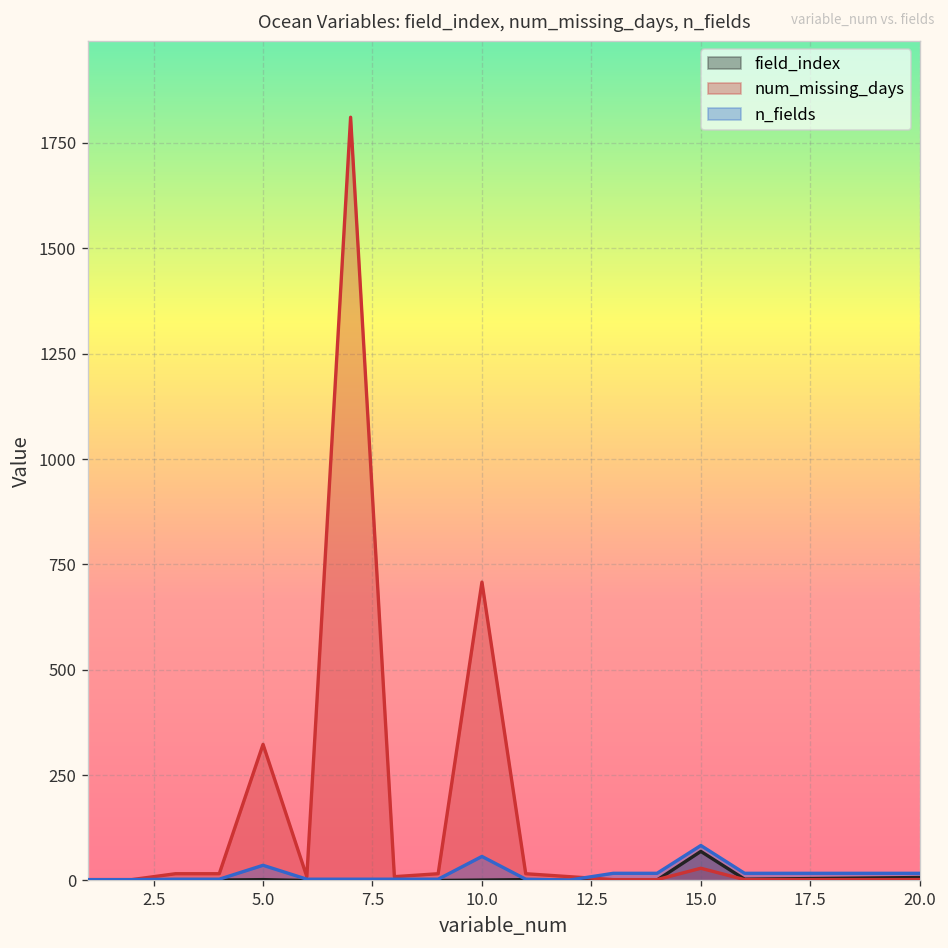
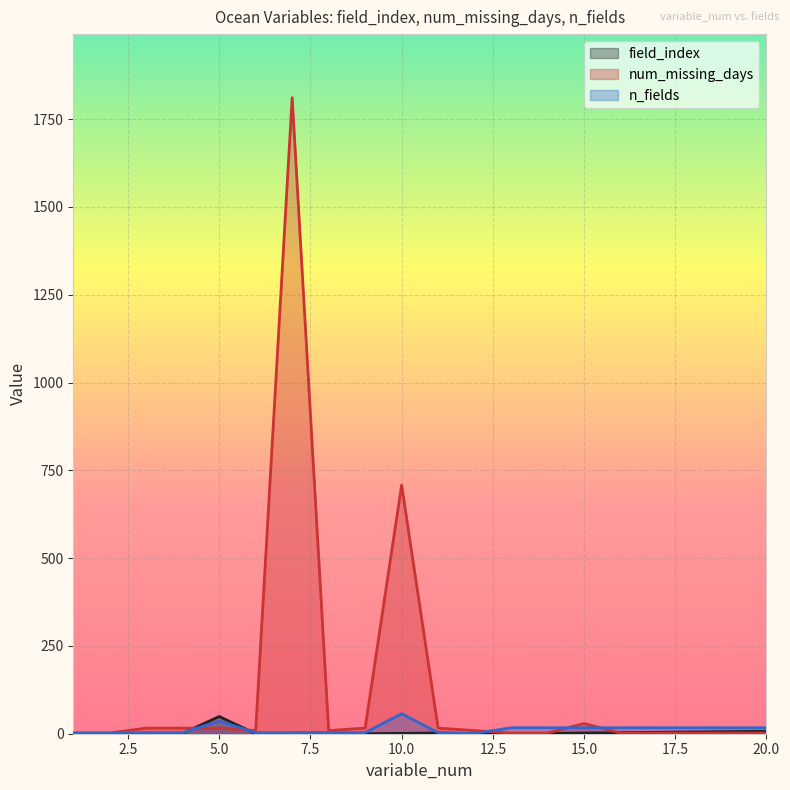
field_index, 5.0: 0 -> 50
num_missing_days, 5.0: 320 -> 20
field_index, 15.0: 70 -> 0
n_fields, 15.0: 80 -> 20
